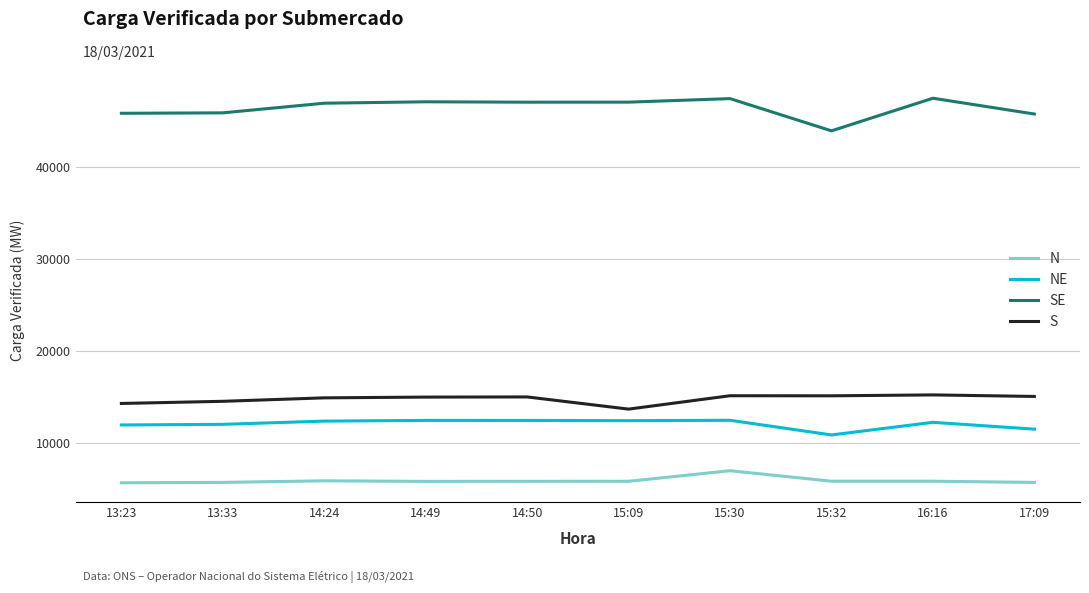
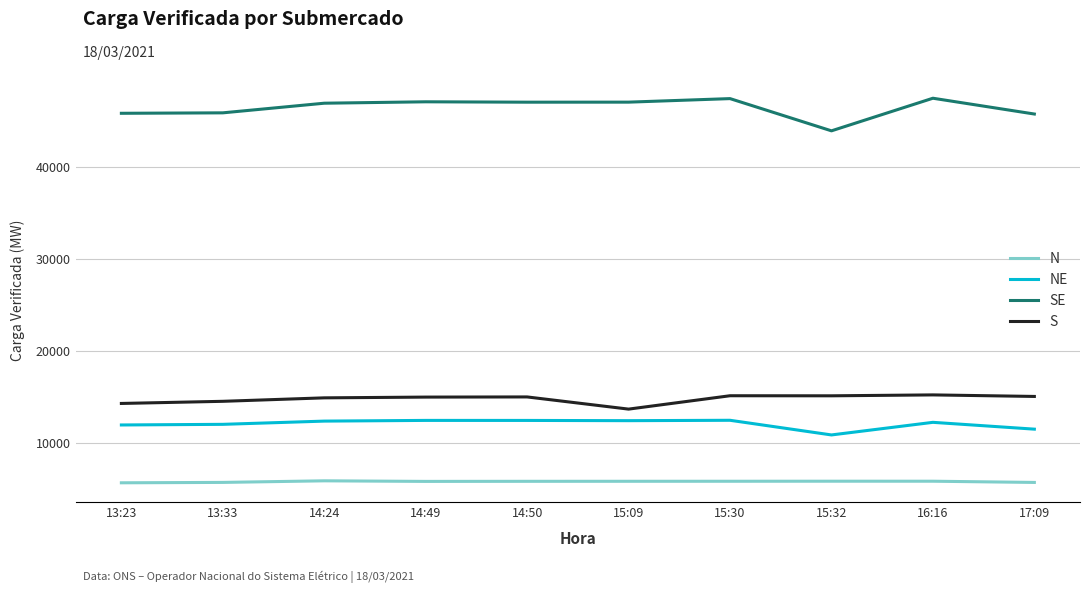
N, 15:30: 7000 -> 6000
